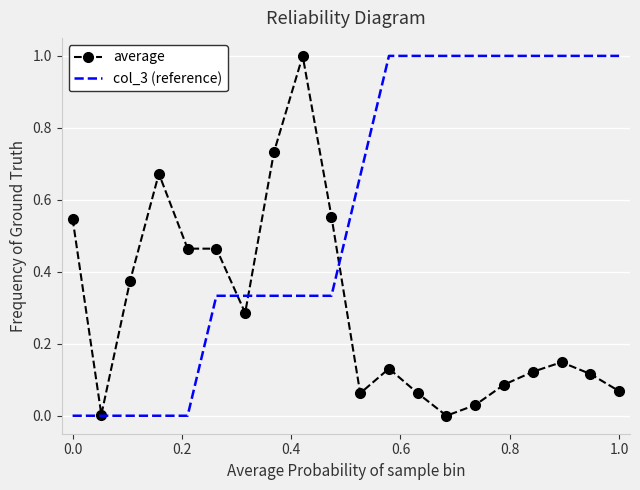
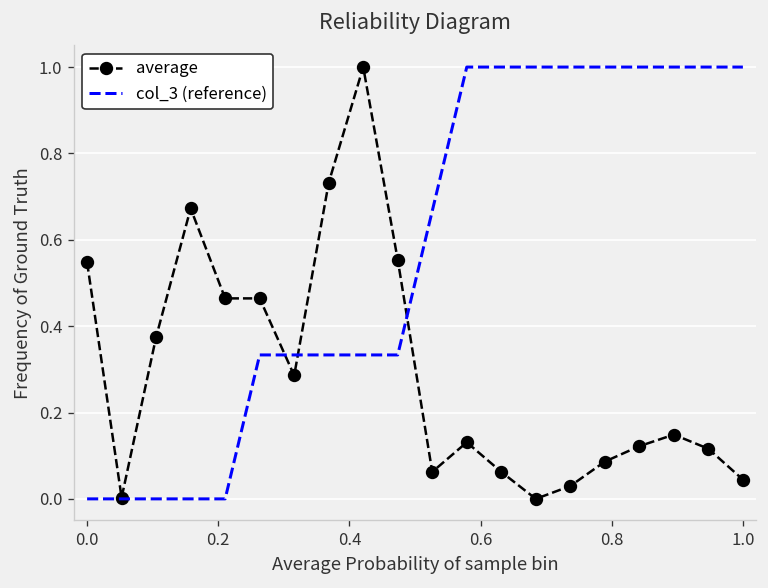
average, 1.0: 0.07 -> 0.04
